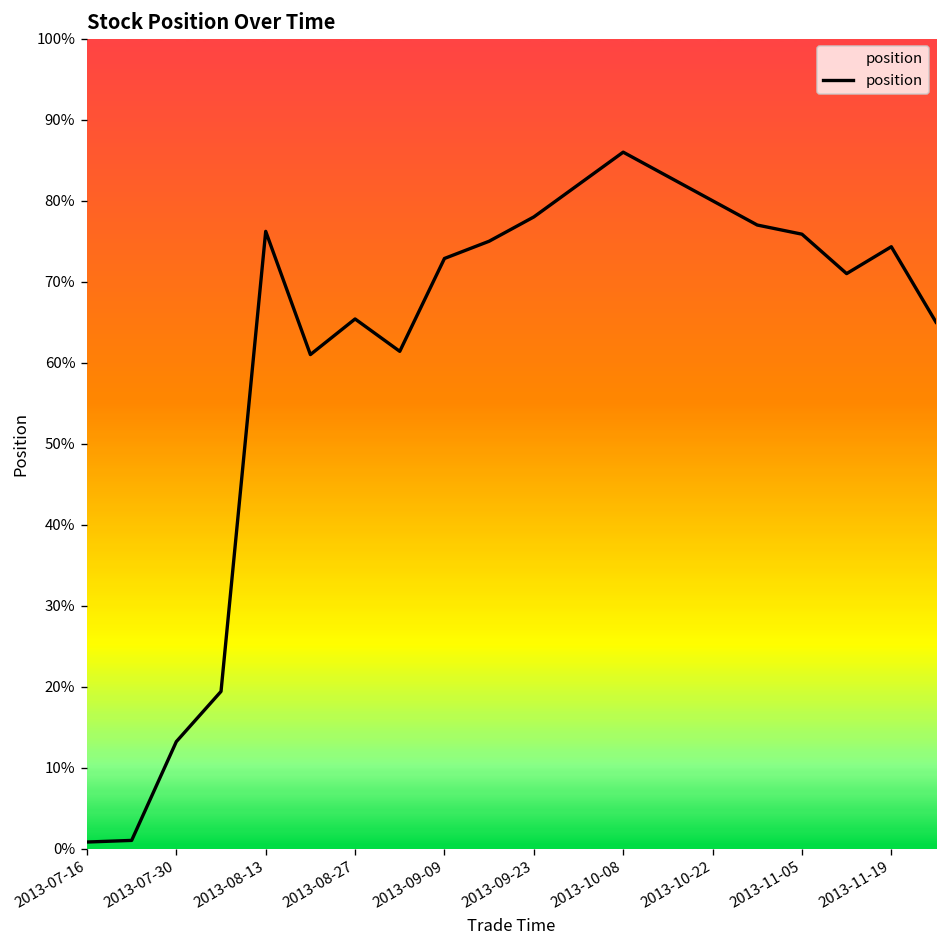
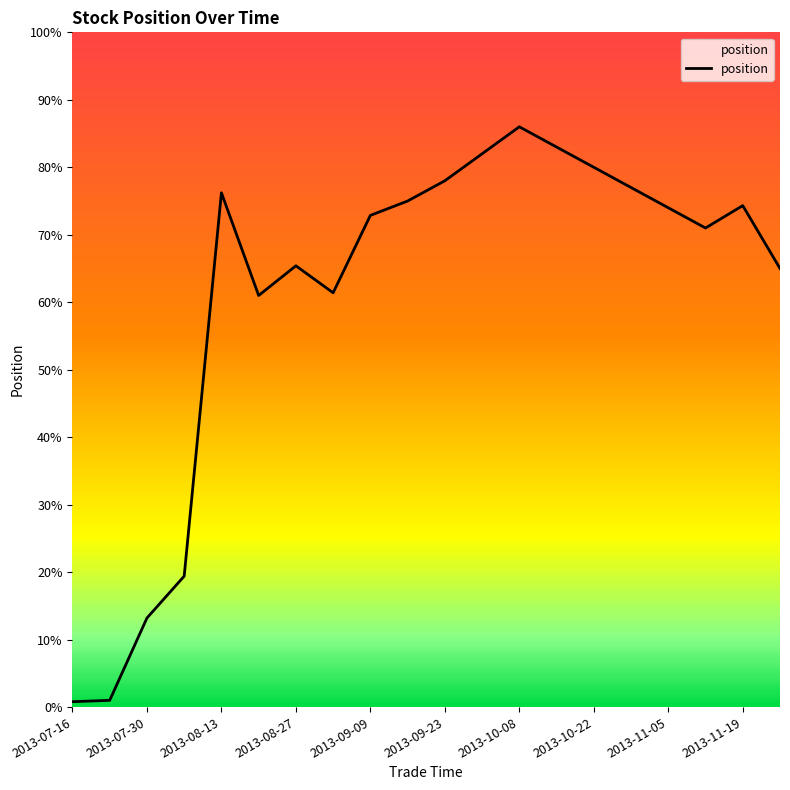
2013-11-05: 76% -> 74%
